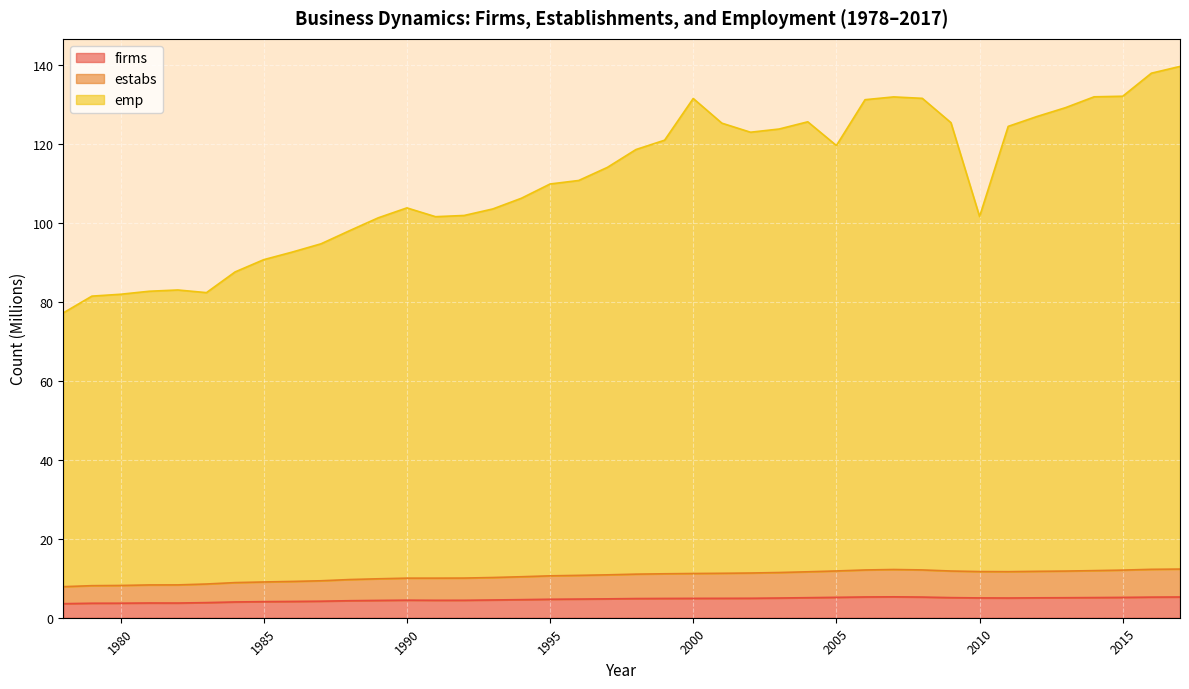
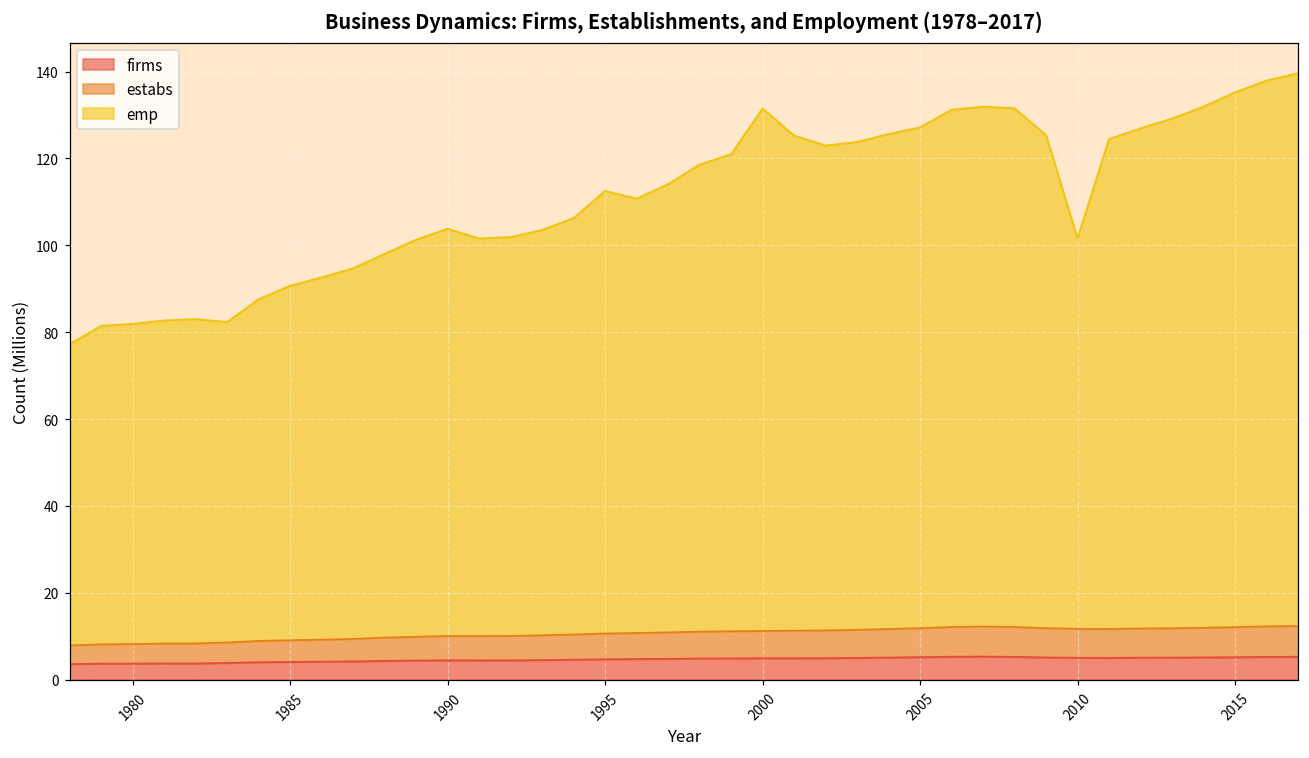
emp, 1995: 99 -> 102
emp, 2005: 108 -> 115
emp, 2015: 120 -> 123
